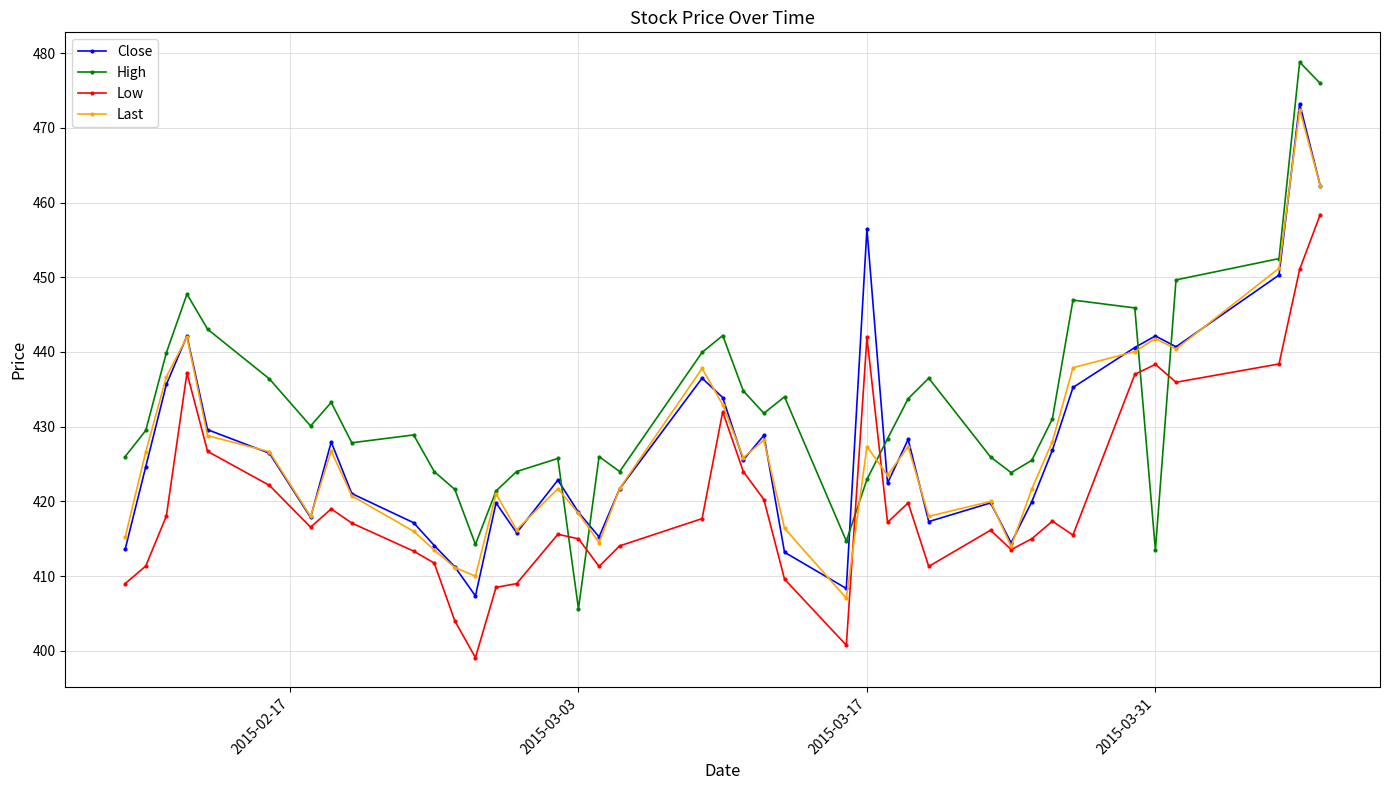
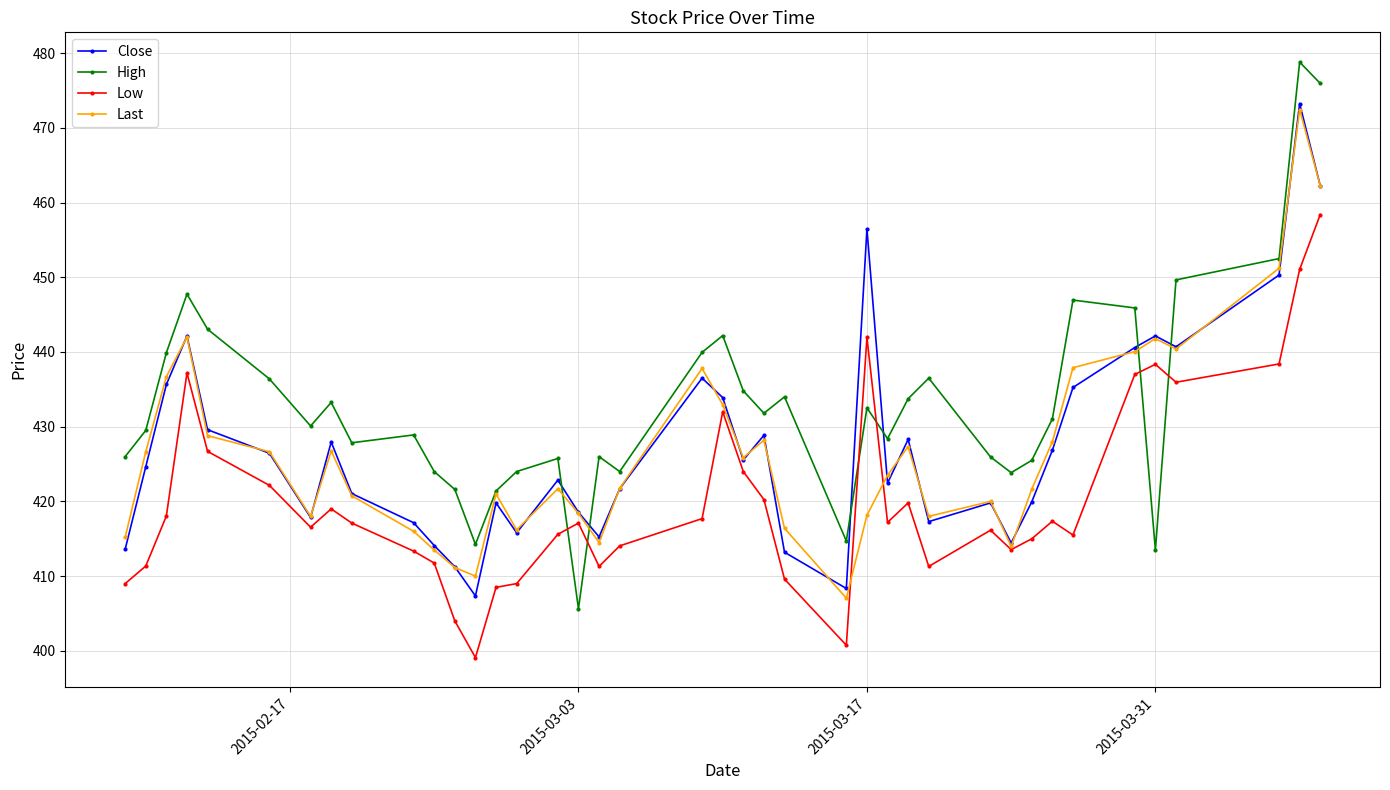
Low, 2015-03-03: 415 -> 417
High, 2015-03-17: 423 -> 433
Last, 2015-03-17: 427 -> 418
